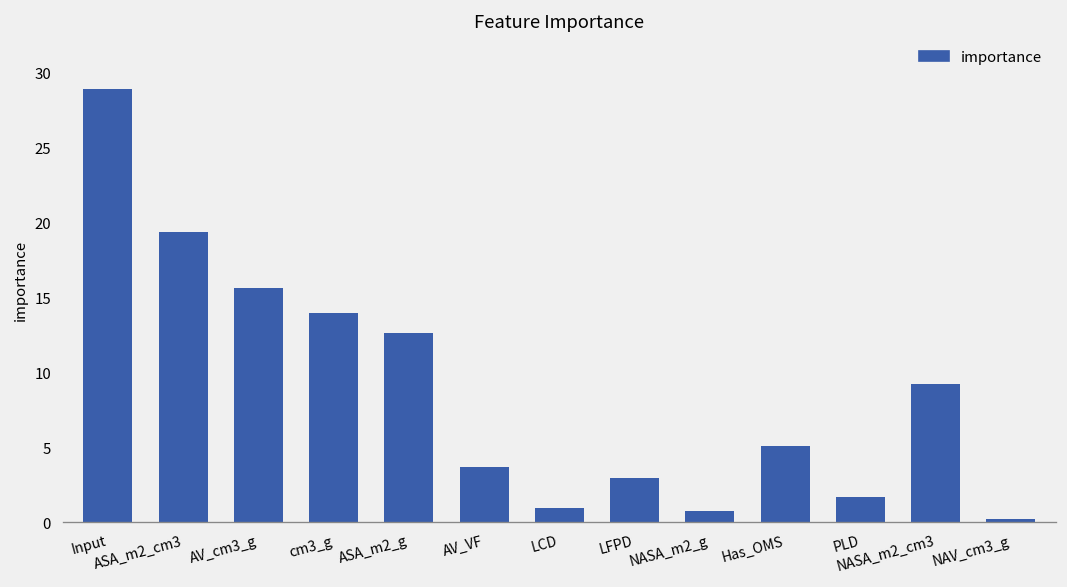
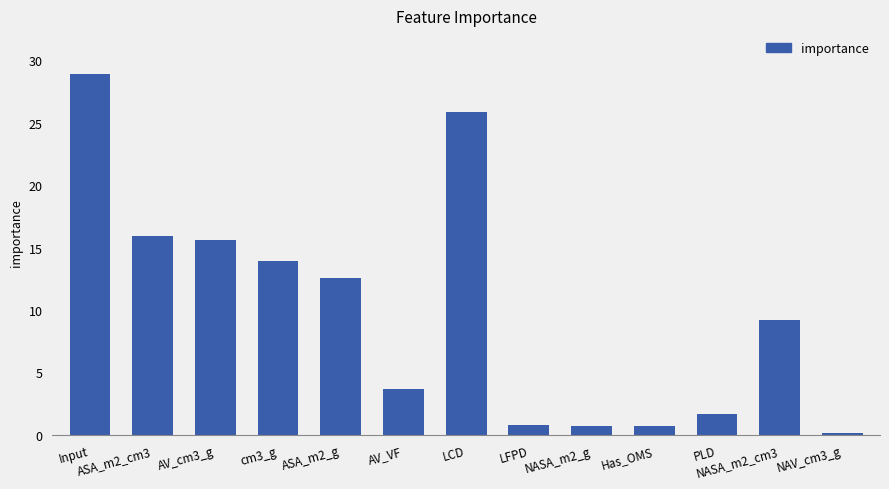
ASA_m2_cm3: 19.4 -> 15.9
LCD: 0.9 -> 25.8
LFPD: 3.0 -> 0.8
Has_OMS: 5.1 -> 0.7
